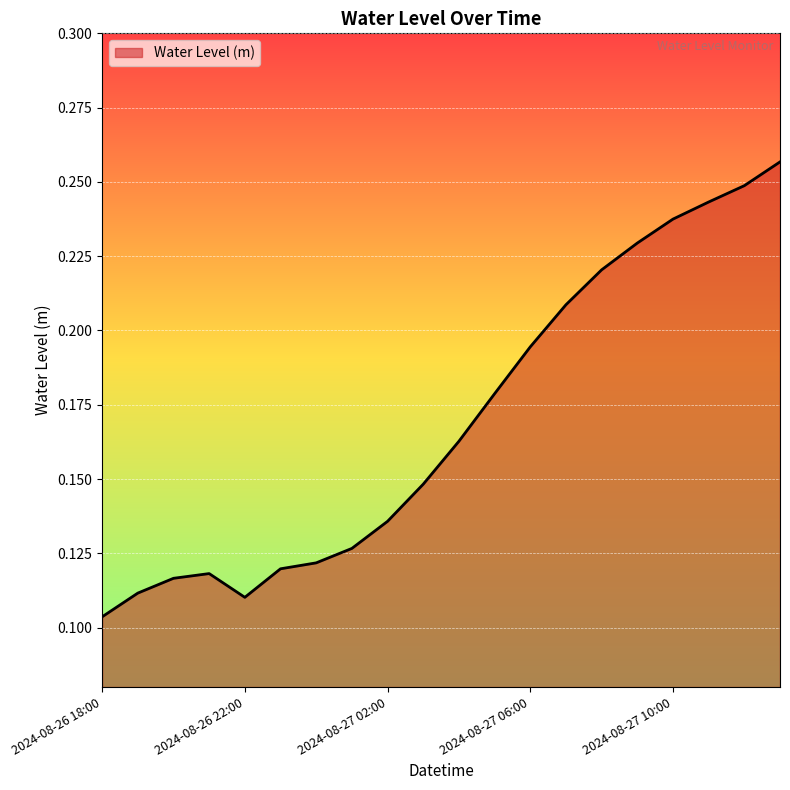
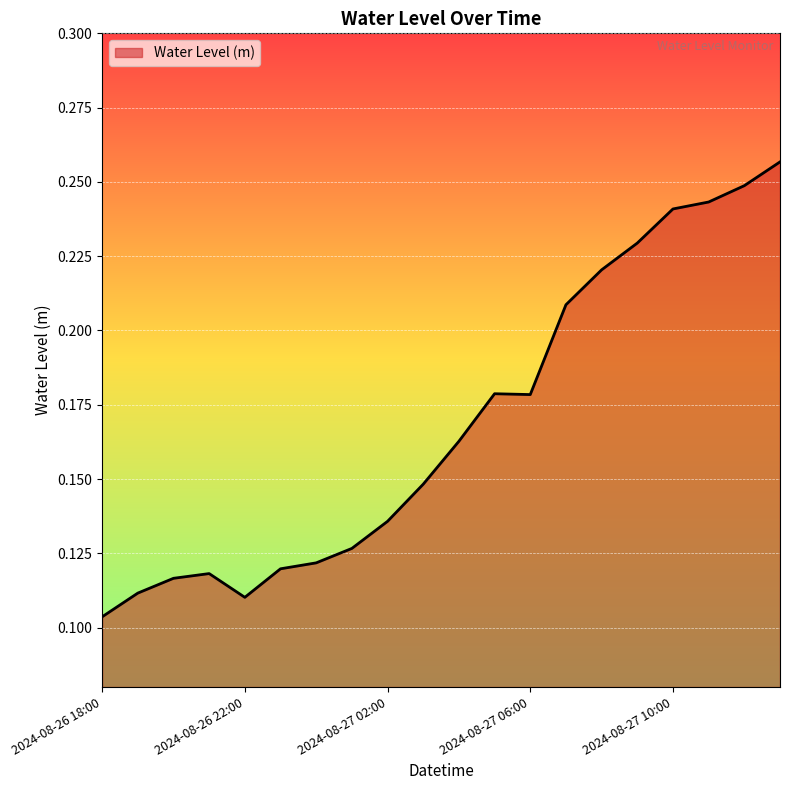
2024-08-27 06:00: 0.194 -> 0.178
2024-08-27 10:00: 0.237 -> 0.241
